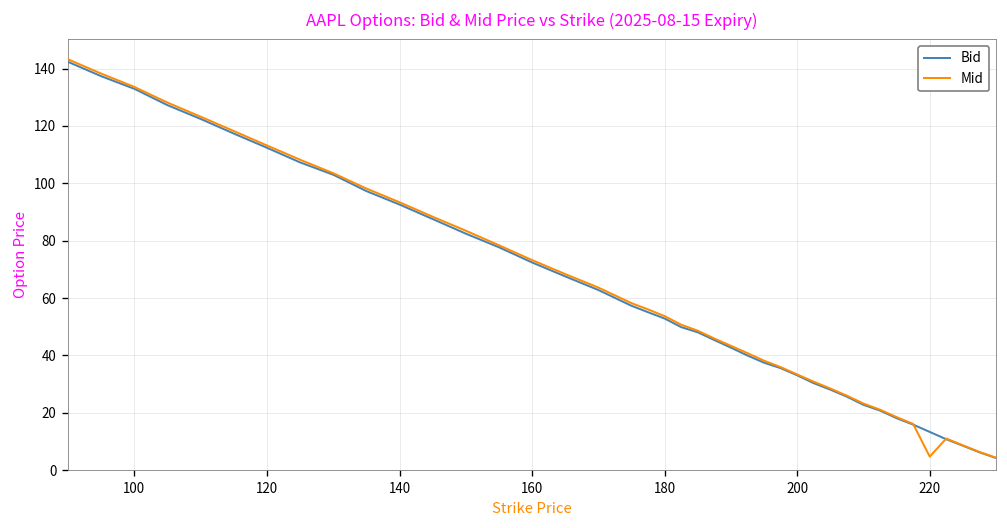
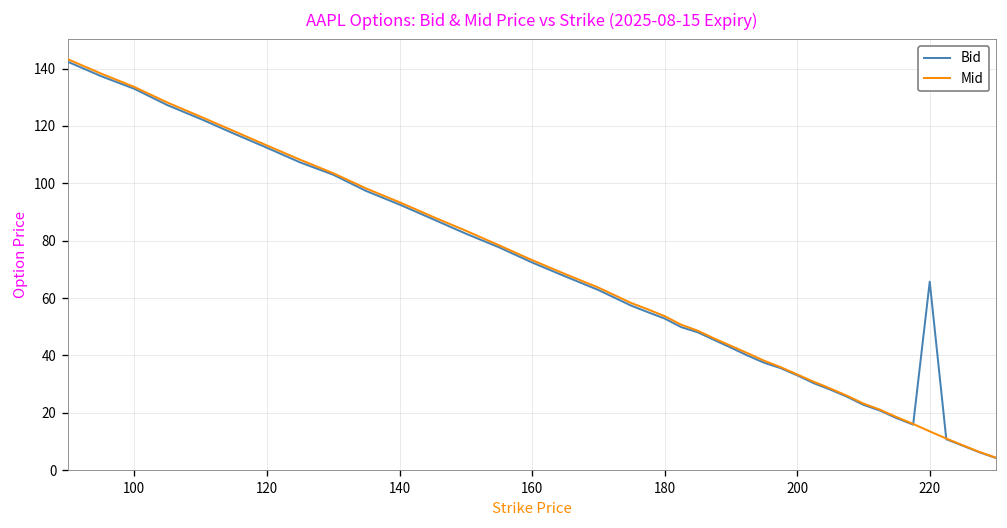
Bid, 220: 13 -> 66
Mid, 220: 5 -> 14
